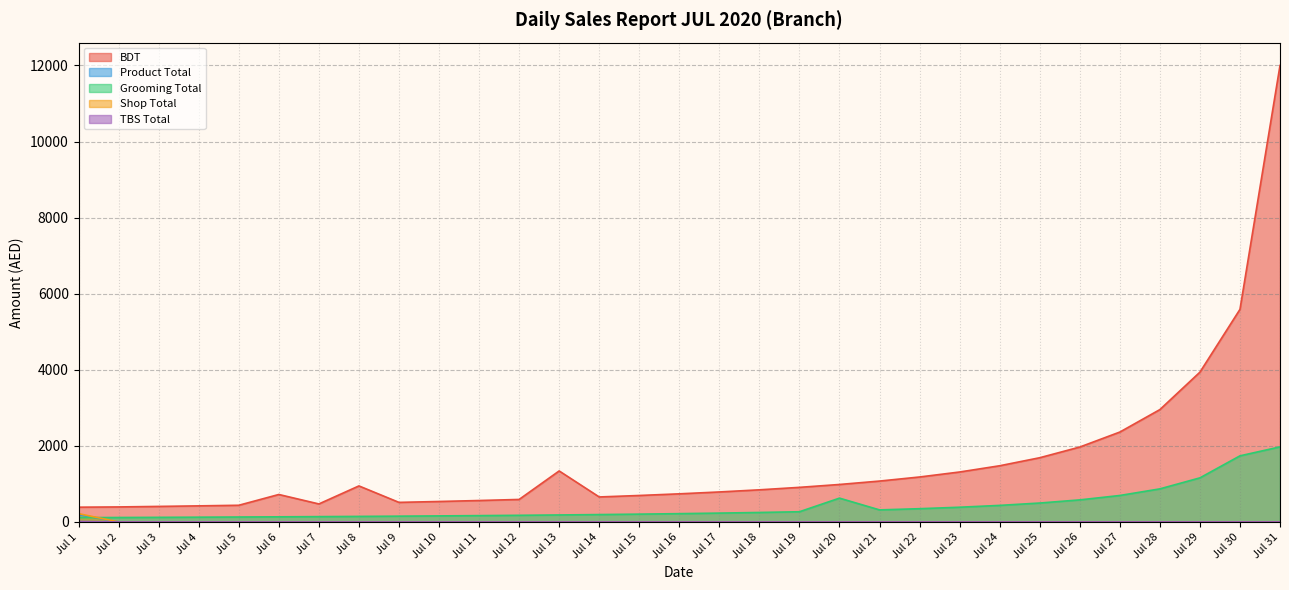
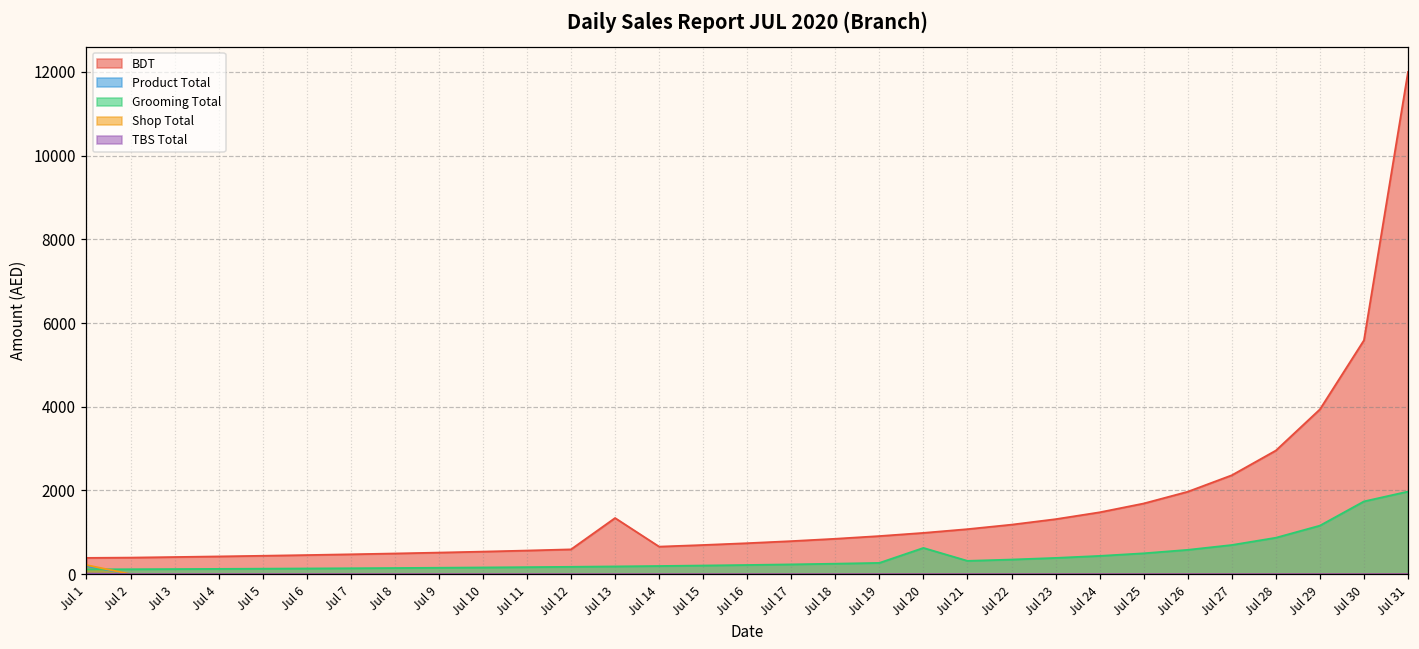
BDT, Jul 6: 700 -> 500
BDT, Jul 8: 900 -> 500
